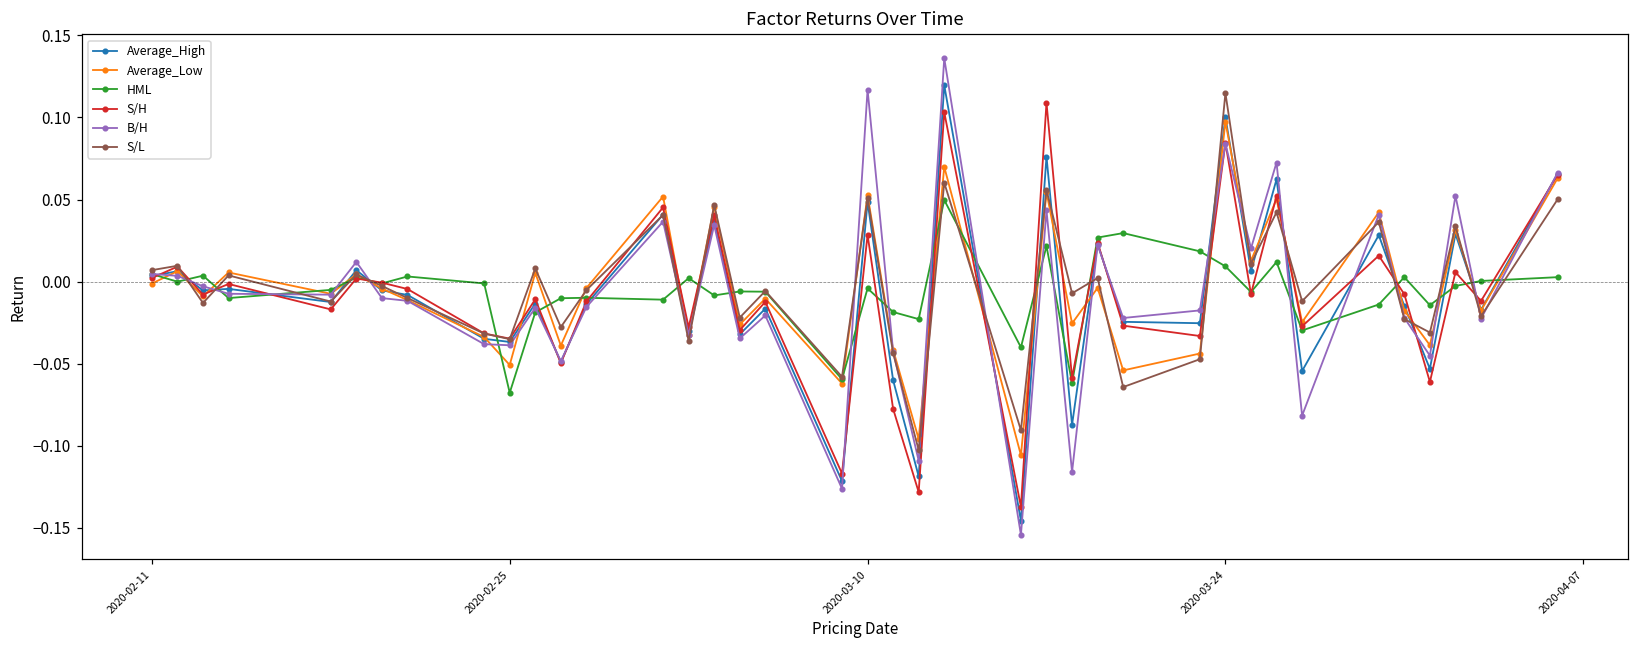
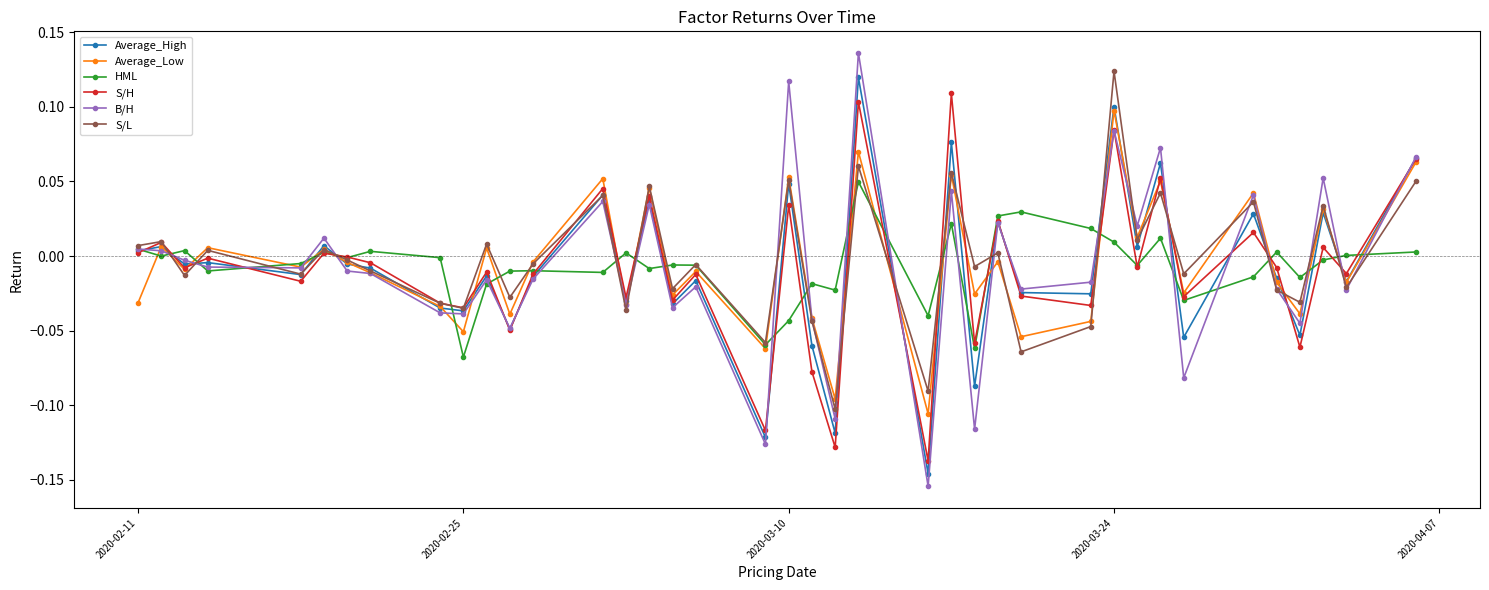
Average_Low, 2020-02-11: -0.001 -> -0.031
HML, 2020-03-10: -0.004 -> -0.043
S/H, 2020-03-10: 0.028 -> 0.034
S/L, 2020-03-24: 0.115 -> 0.124
